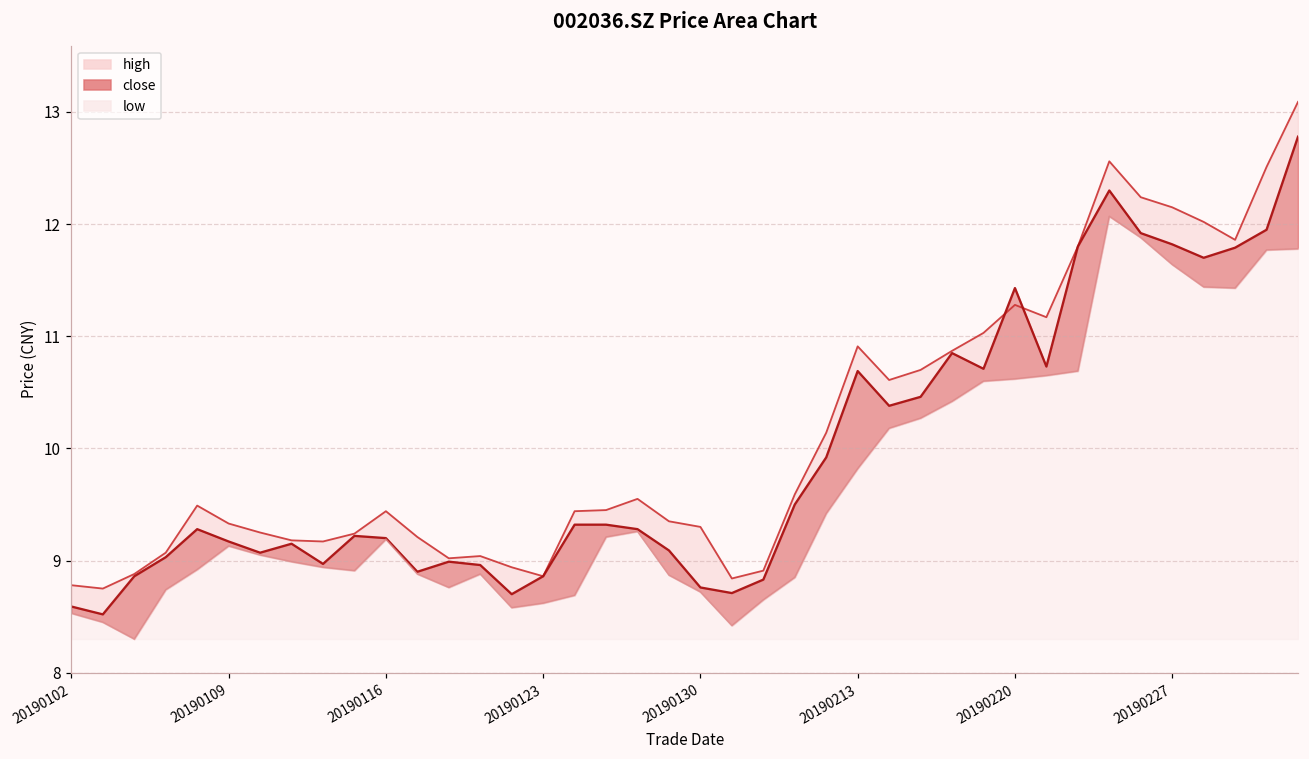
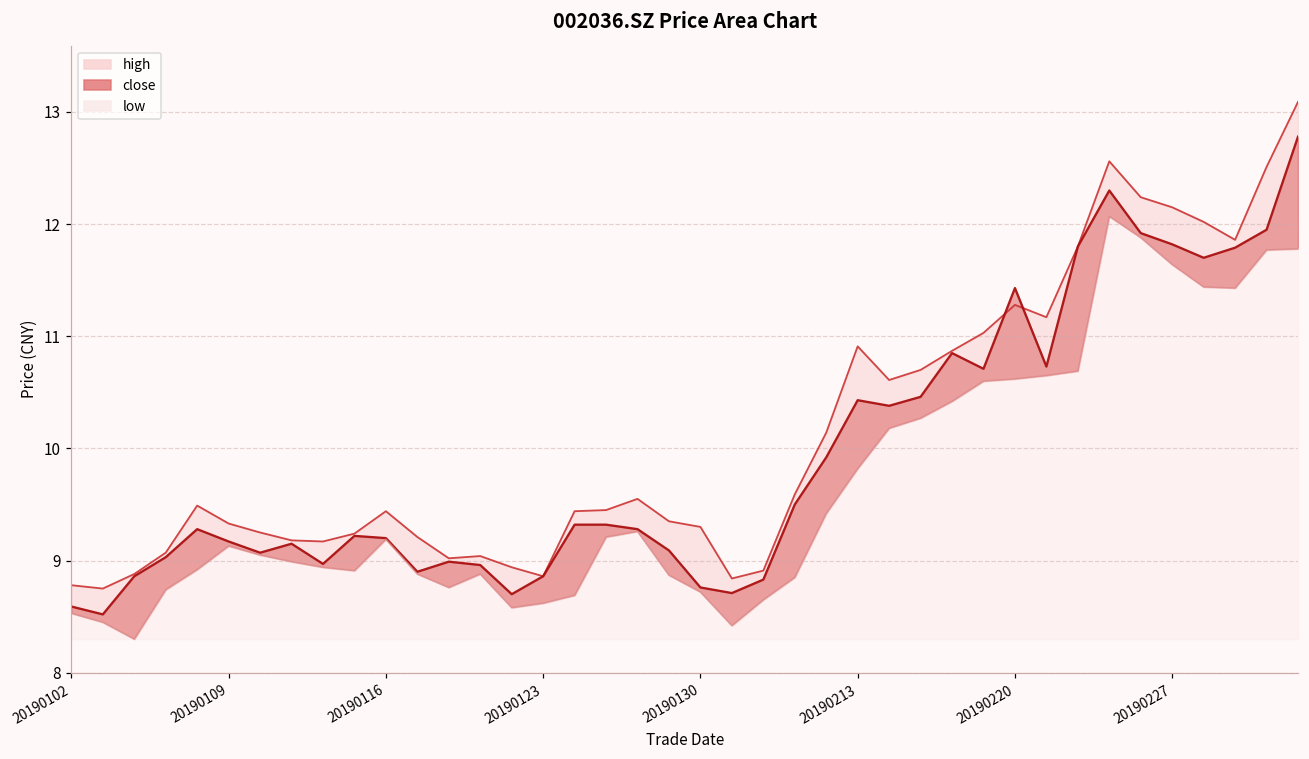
close, 20190213: 10.69 -> 10.43
